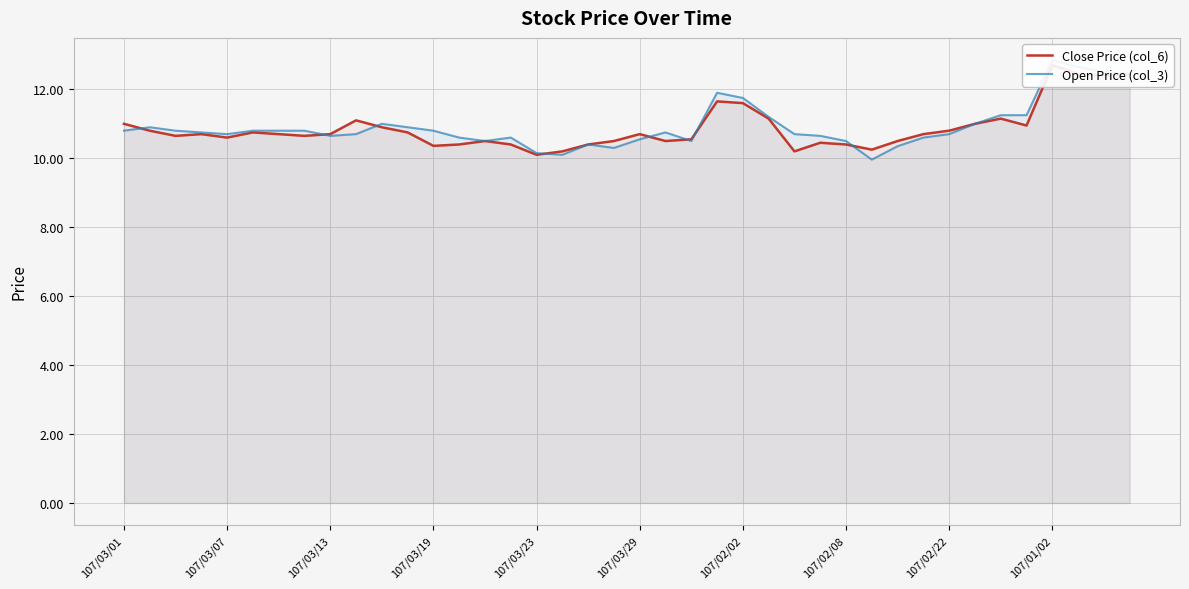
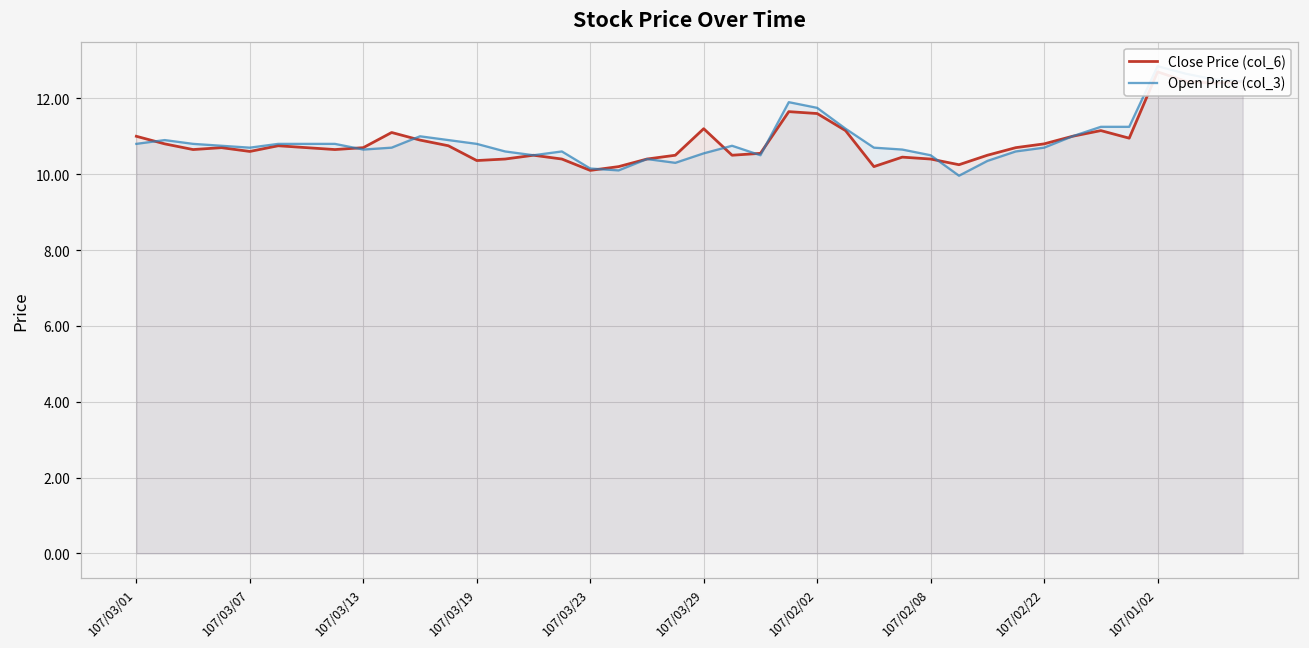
Close Price (col_6), 107/03/29: 10.7 -> 11.2
